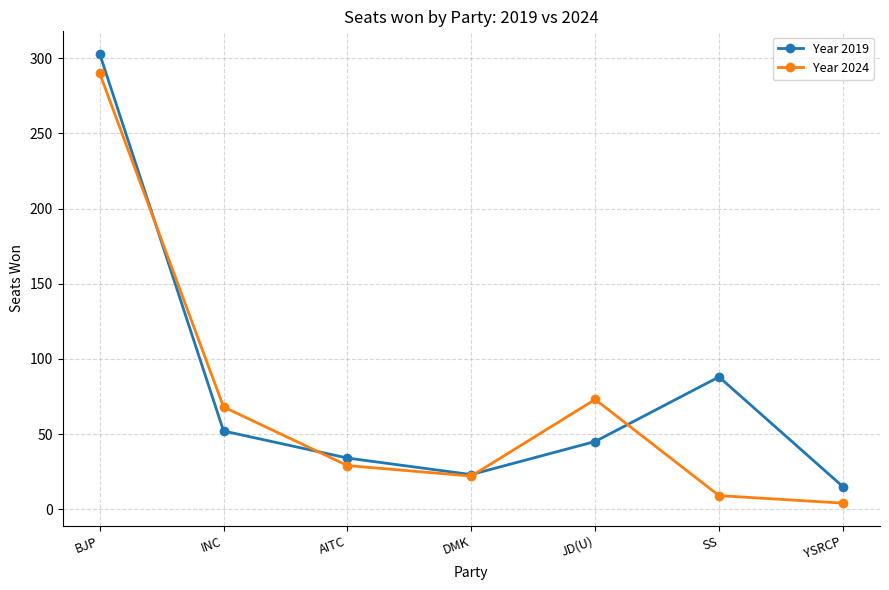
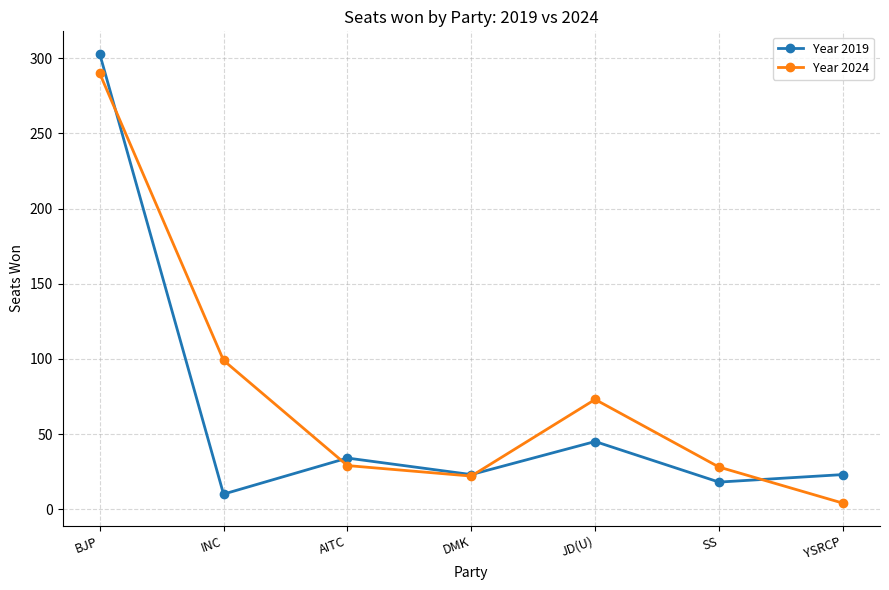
Year 2019, INC: 52 -> 10
Year 2024, INC: 68 -> 99
Year 2019, SS: 88 -> 18
Year 2024, SS: 9 -> 28
Year 2019, YSRCP: 15 -> 23
